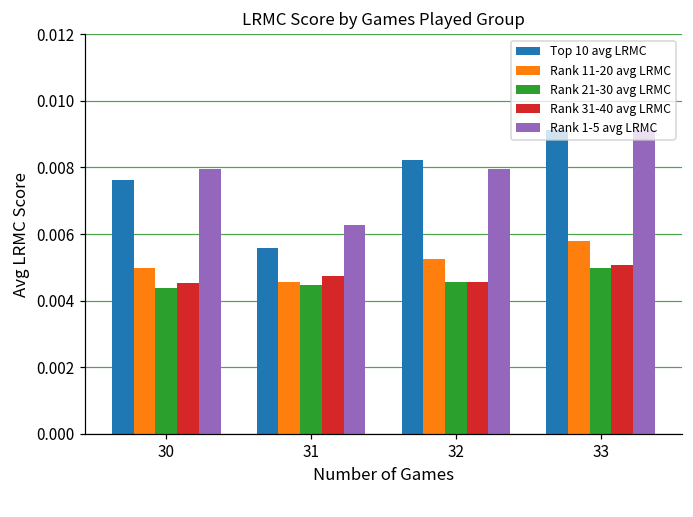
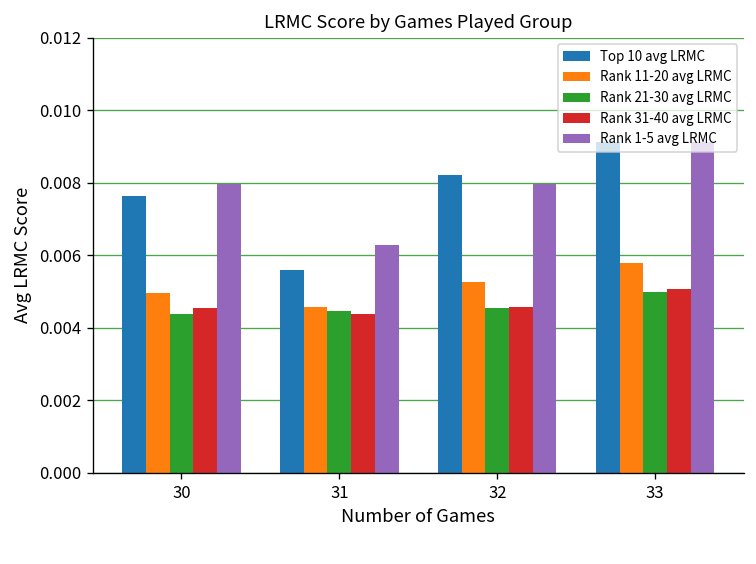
Rank 31-40 avg LRMC, 31: 0.0047 -> 0.0044
